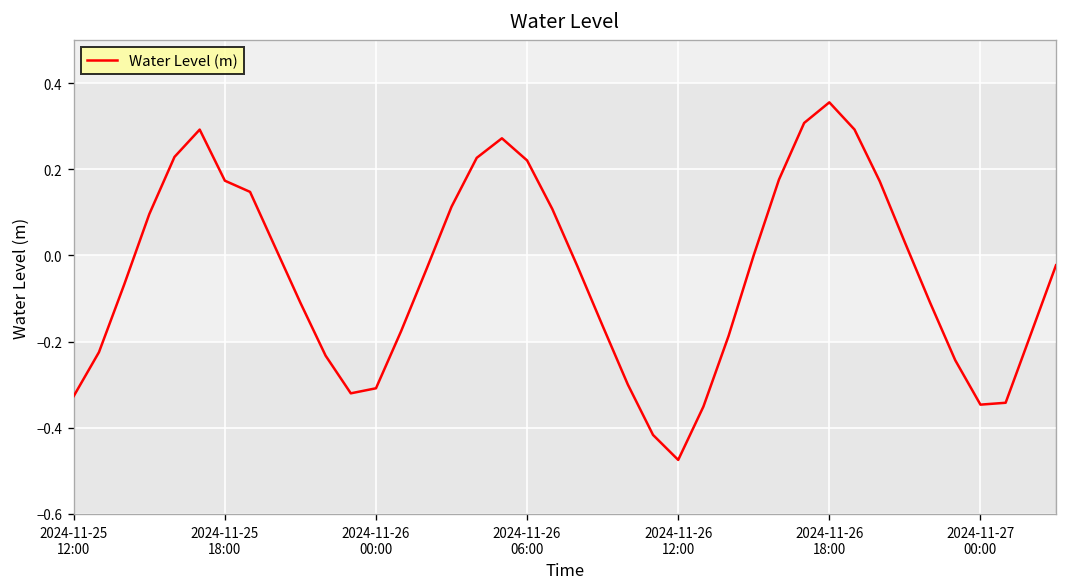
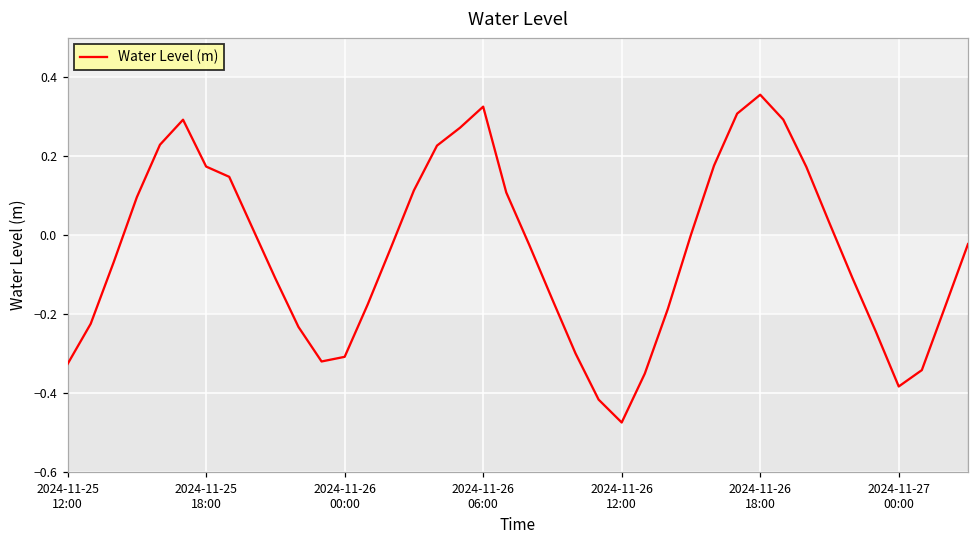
2024-11-26 06:00: 0.22 -> 0.33
2024-11-27 00:00: -0.35 -> -0.38
